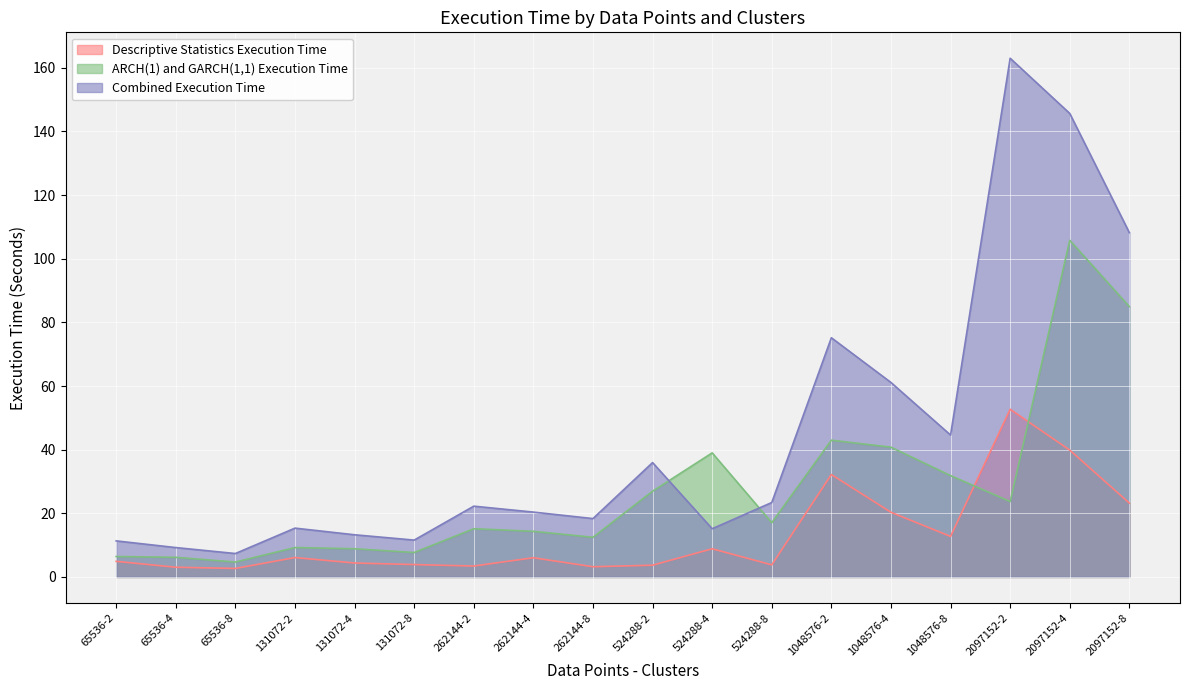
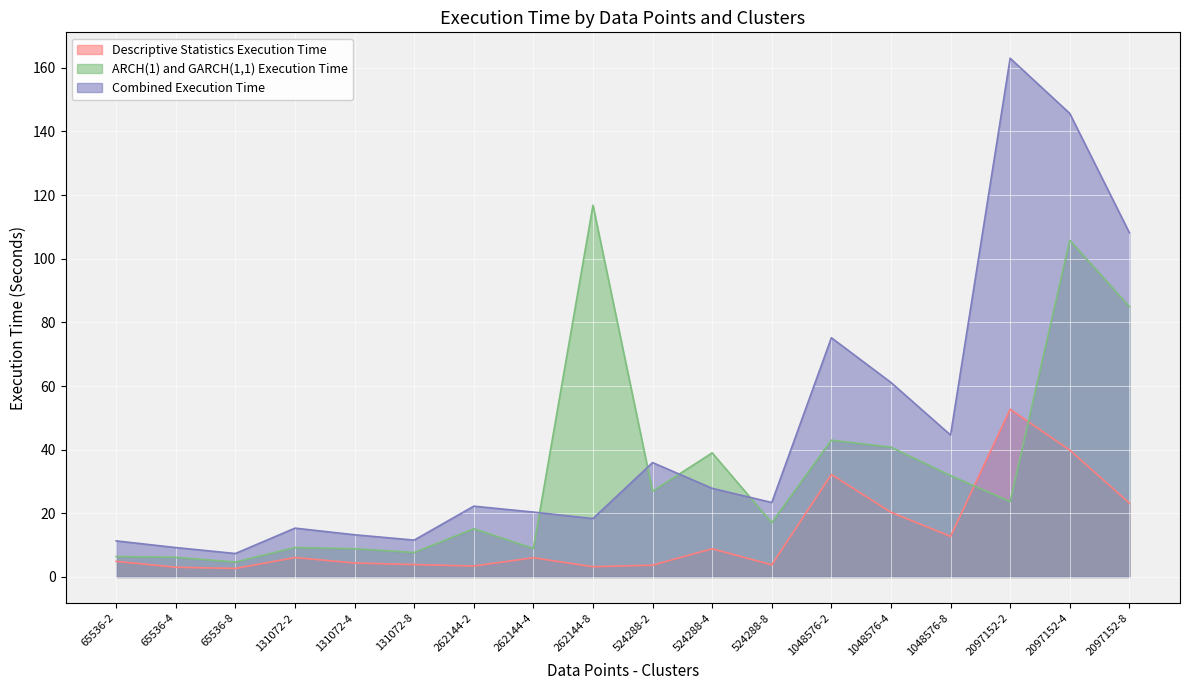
ARCH(1) and GARCH(1,1) Execution Time, 262144-4: 14 -> 9
ARCH(1) and GARCH(1,1) Execution Time, 262144-8: 12 -> 117
Combined Execution Time, 524288-4: 15 -> 28
